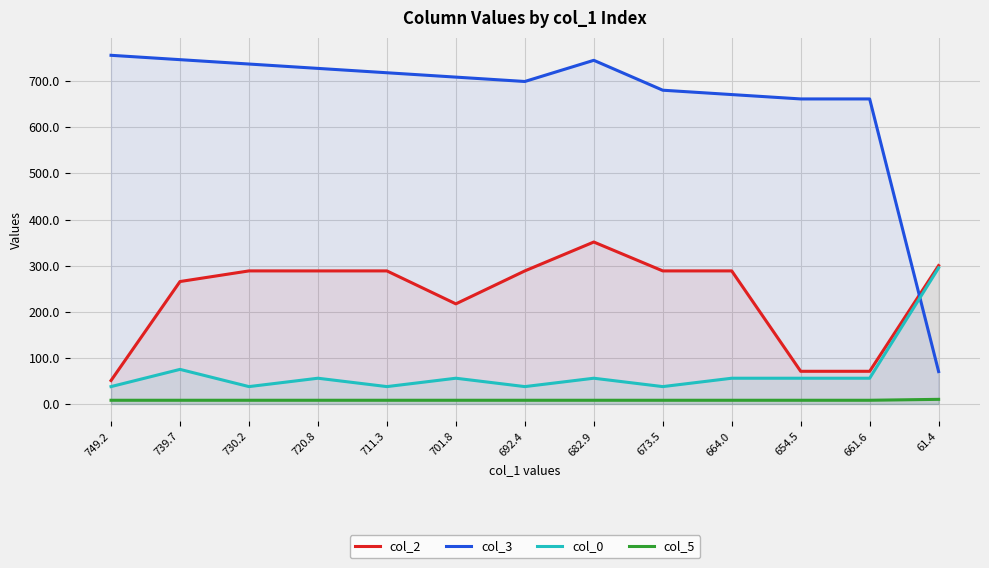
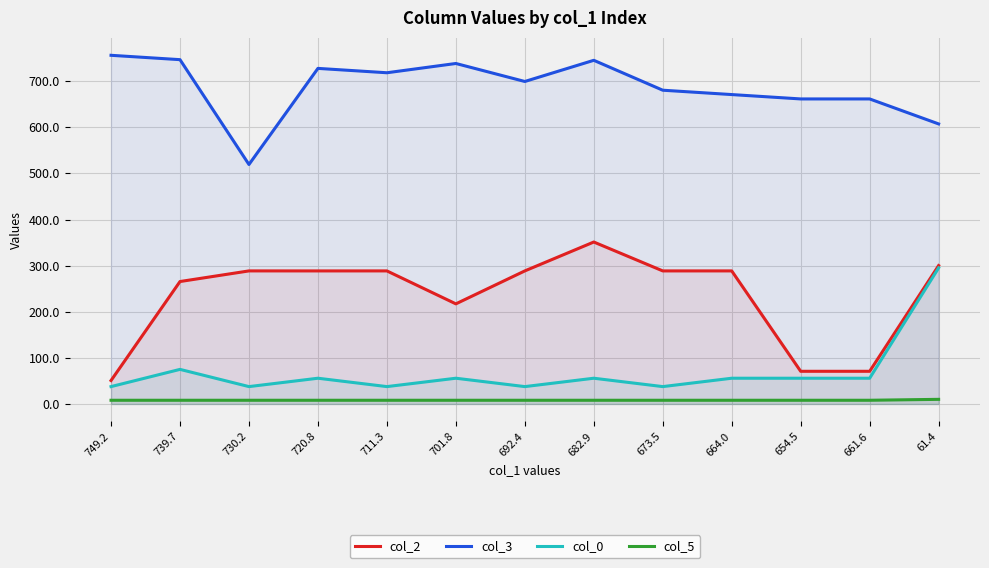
col_3, 730.2: 740 -> 520
col_3, 701.8: 710 -> 740
col_3, 61.4: 70 -> 610
